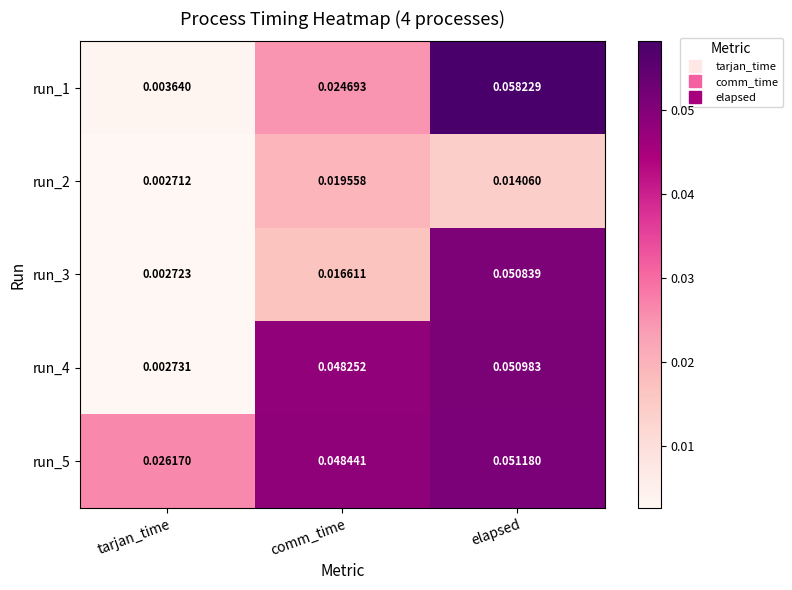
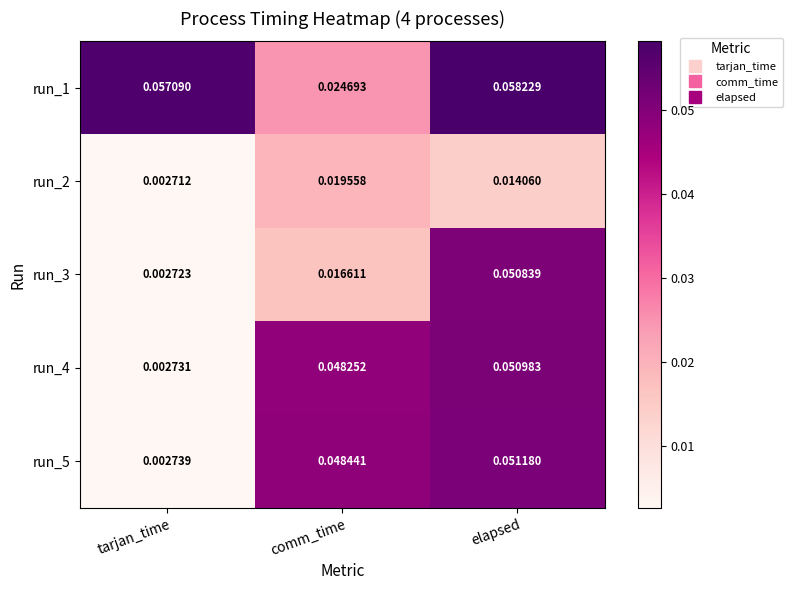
run_1, tarjan_time: 0.003640 -> 0.057090
run_5, tarjan_time: 0.026170 -> 0.002739
